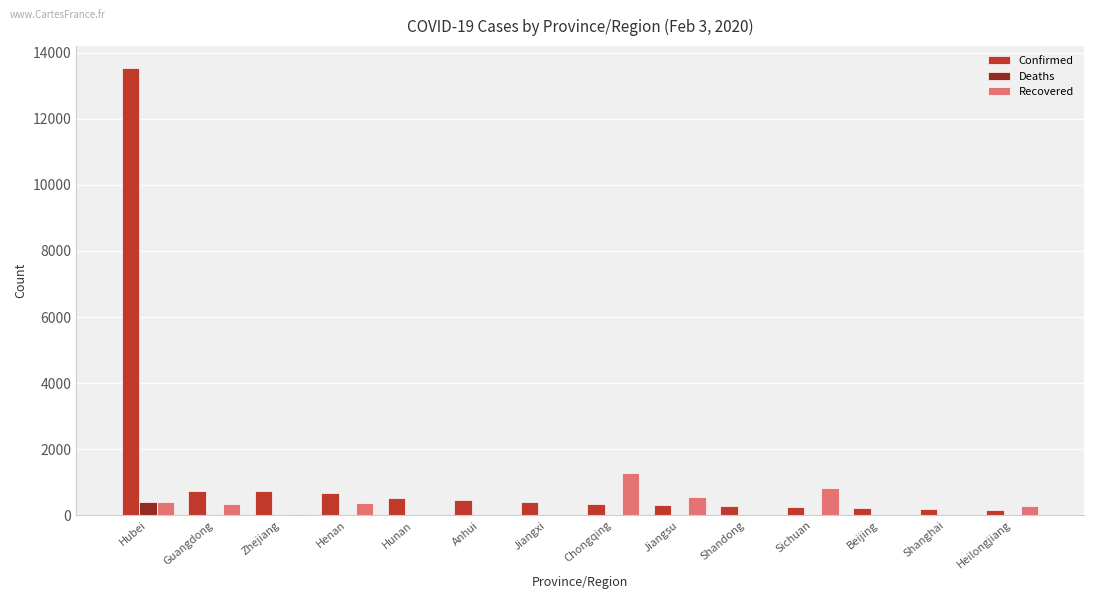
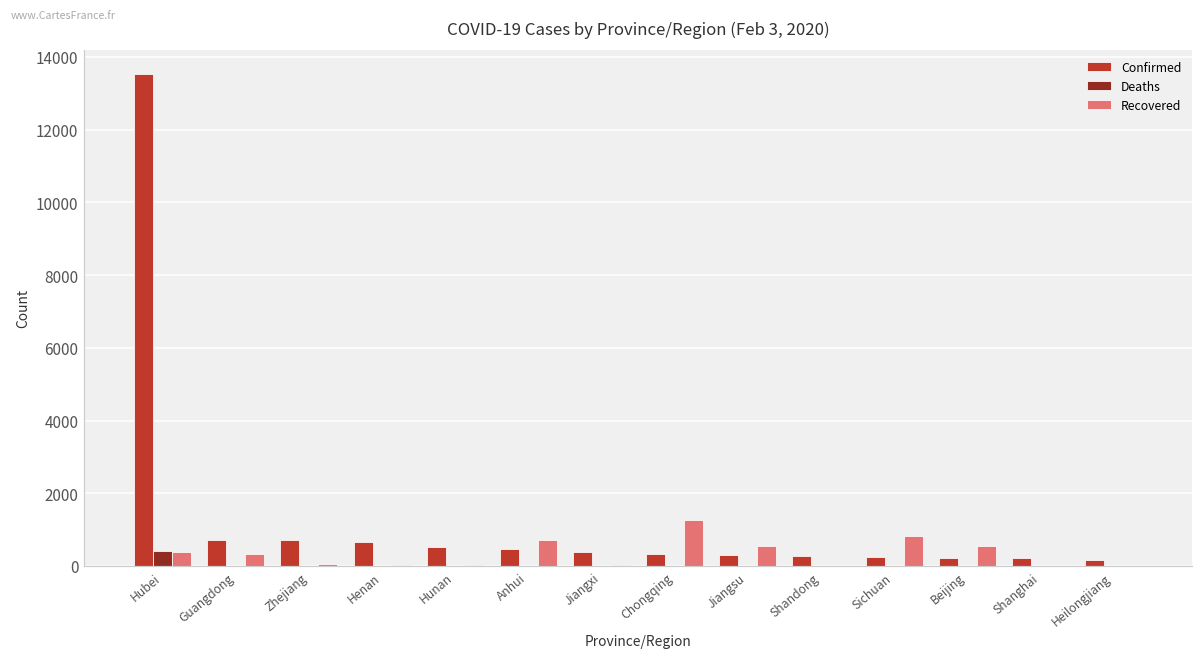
Recovered, Henan: 400 -> 0
Recovered, Anhui: 0 -> 700
Recovered, Beijing: 0 -> 500
Recovered, Heilongjiang: 300 -> 0
